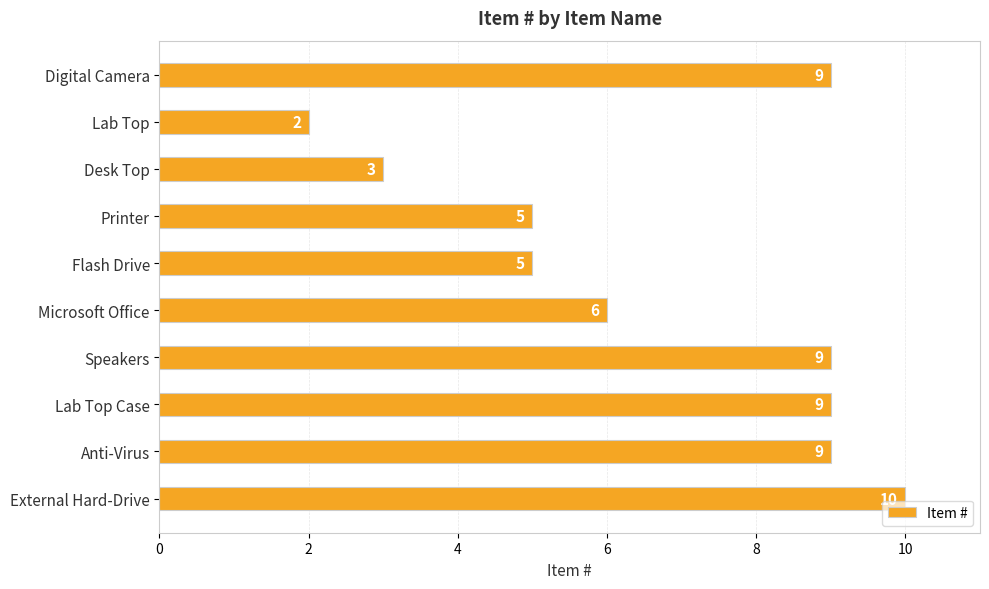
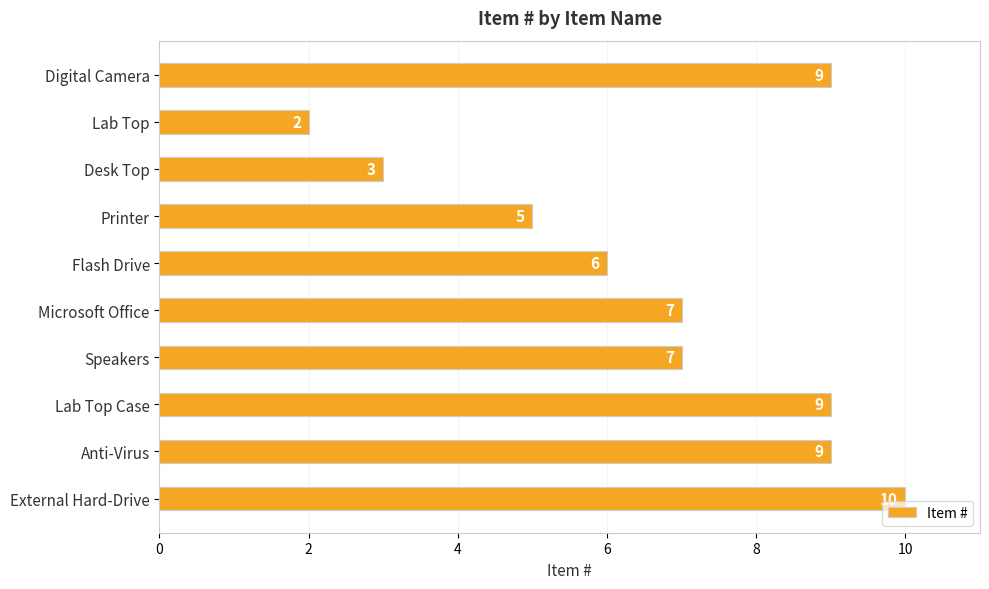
Flash Drive: 5 -> 6
Microsoft Office: 6 -> 7
Speakers: 9 -> 7
